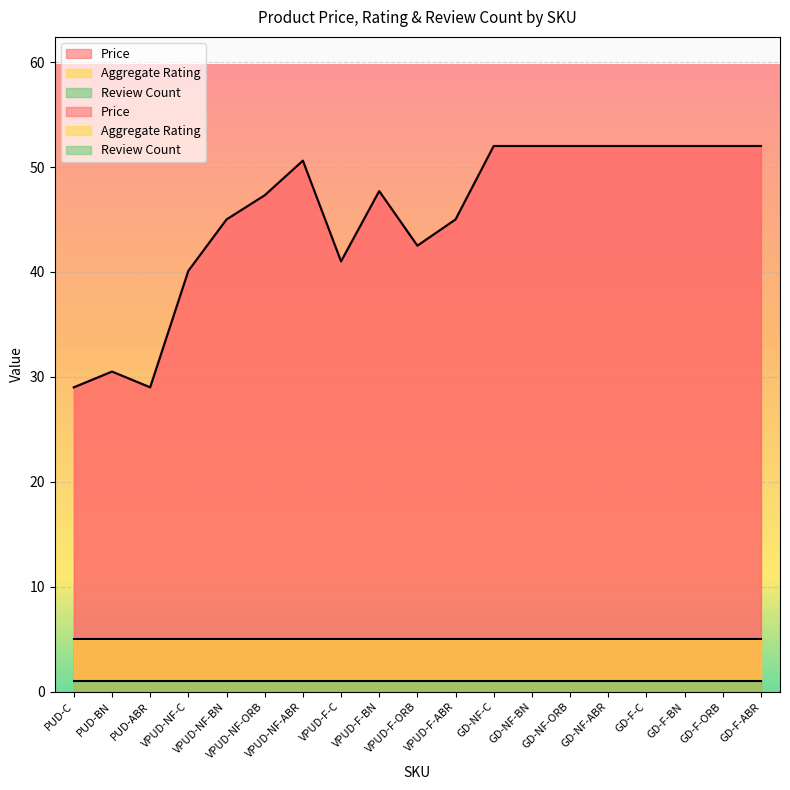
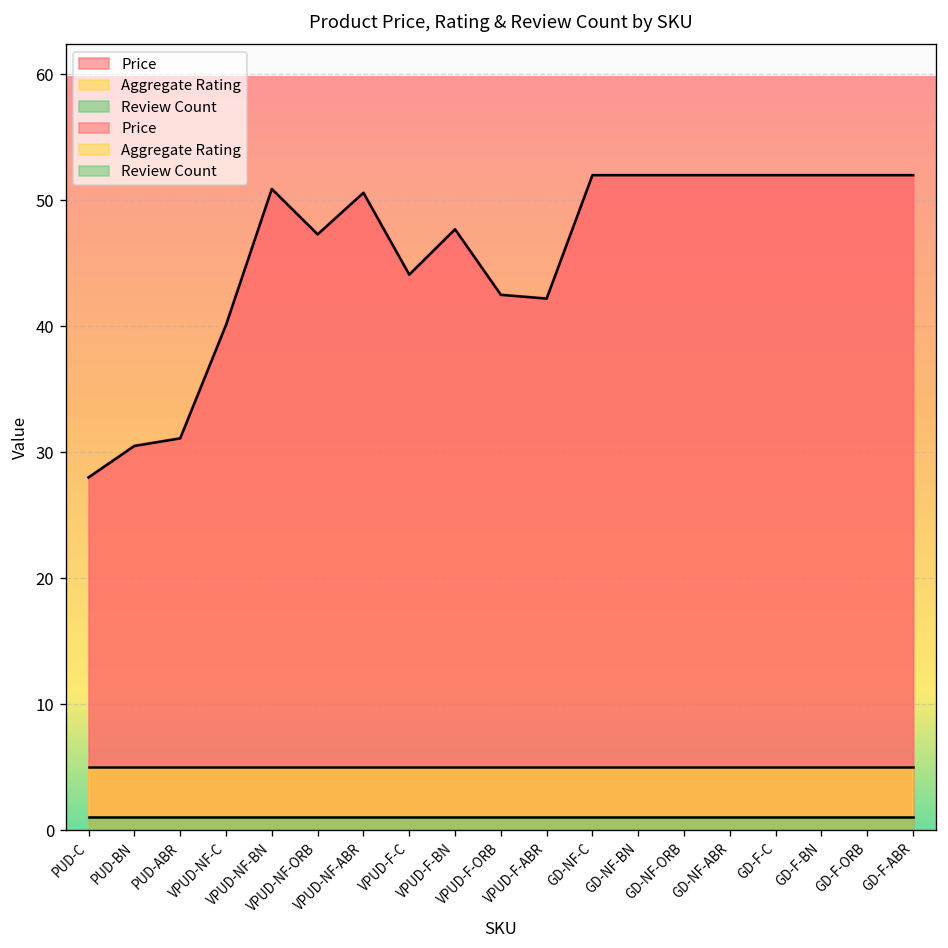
Price, PUD-C: 29 -> 28
Price, PUD-ABR: 29.0 -> 31.1
Price, VPUD-NF-BN: 45.0 -> 50.9
Price, VPUD-F-C: 41.0 -> 44.1
Price, VPUD-F-ABR: 45.0 -> 42.2
